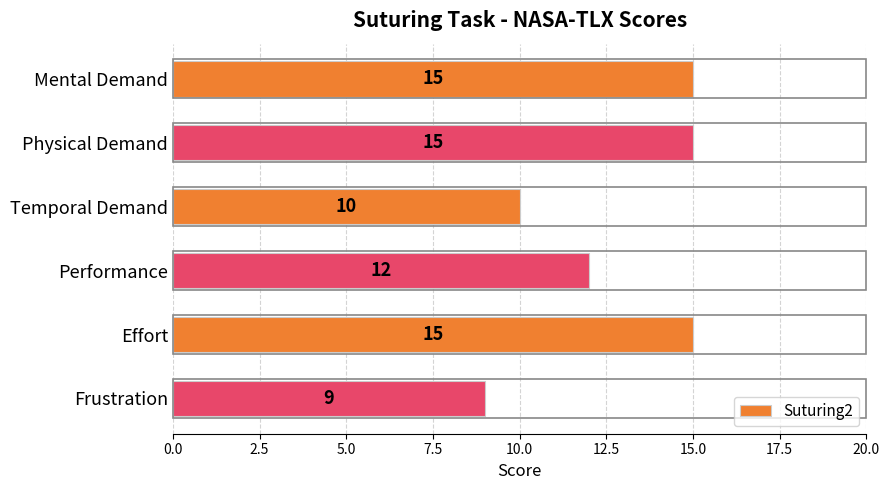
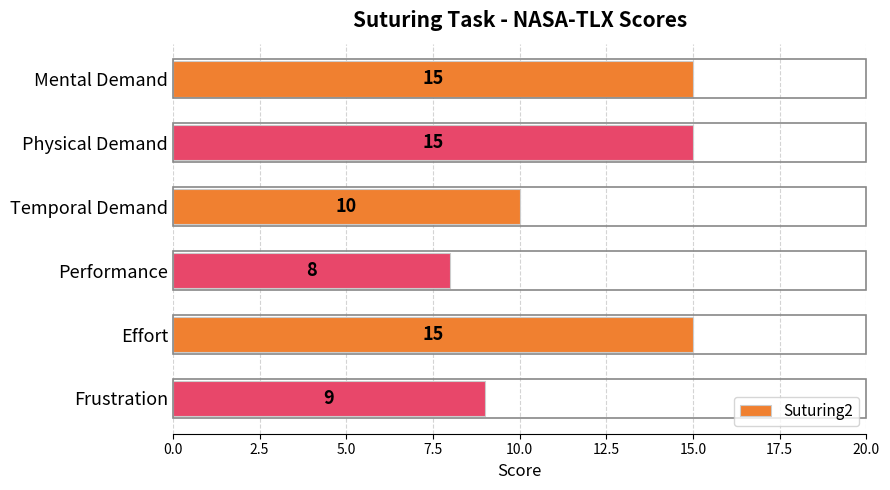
Performance: 12 -> 8
